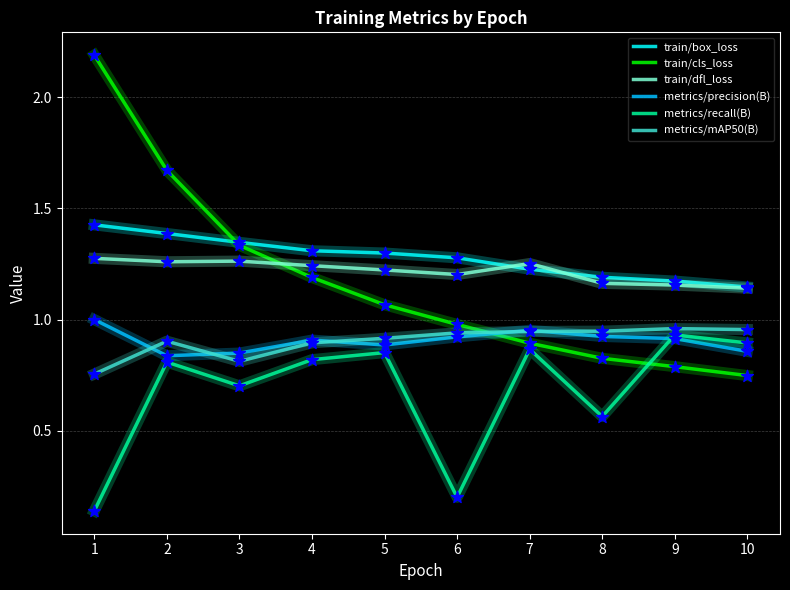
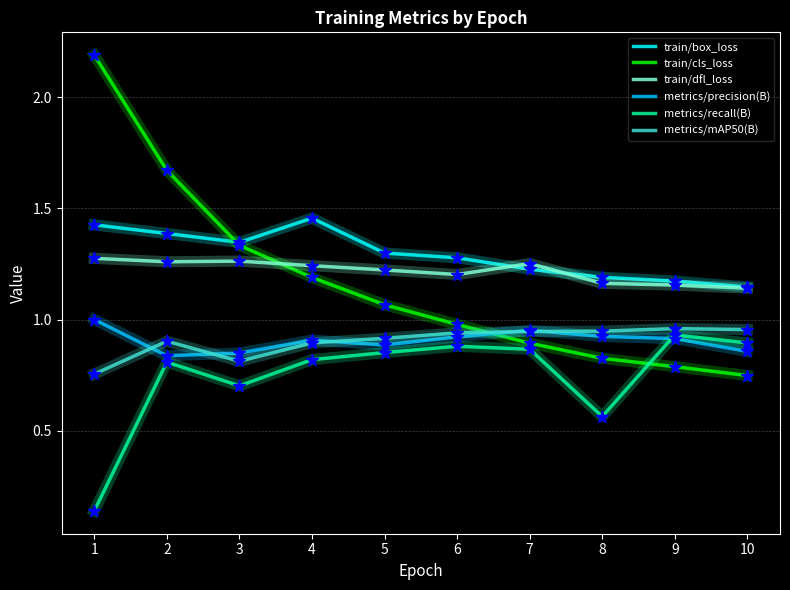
train/box_loss, 4: 1.31 -> 1.46
metrics/recall(B), 6: 0.20 -> 0.88
